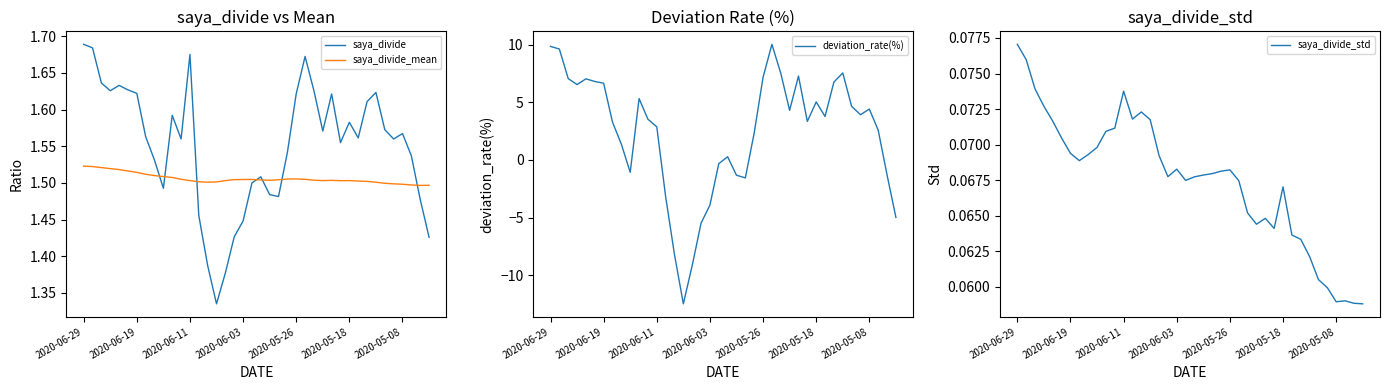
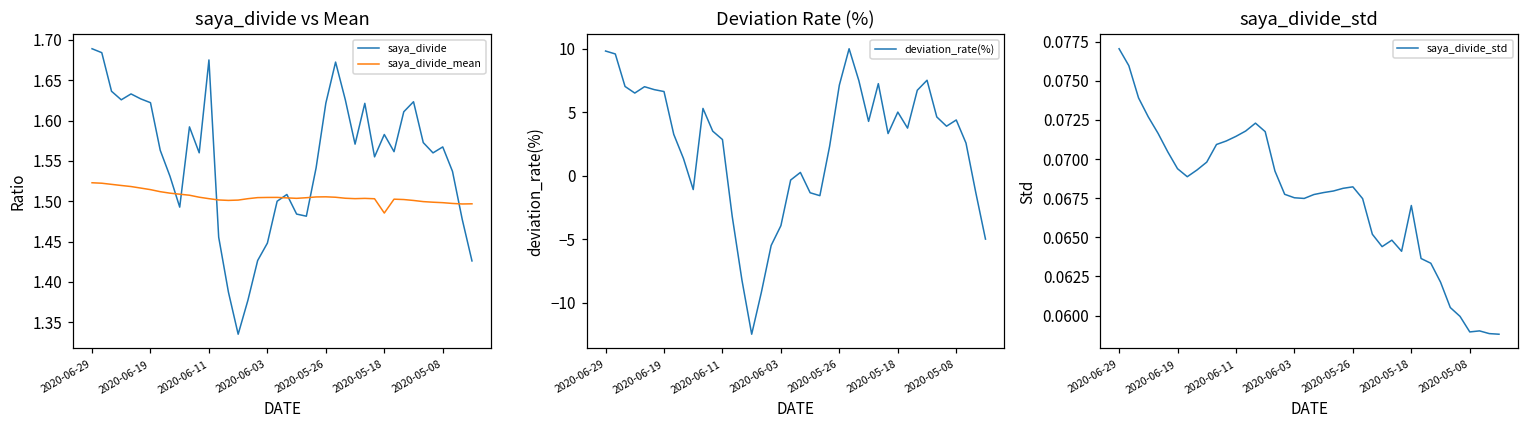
saya_divide vs Mean, saya_divide_mean, 2020-05-18: 1.50 -> 1.49
saya_divide_std, 2020-06-11: 0.0738 -> 0.0715
saya_divide_std, 2020-06-03: 0.0683 -> 0.0675
